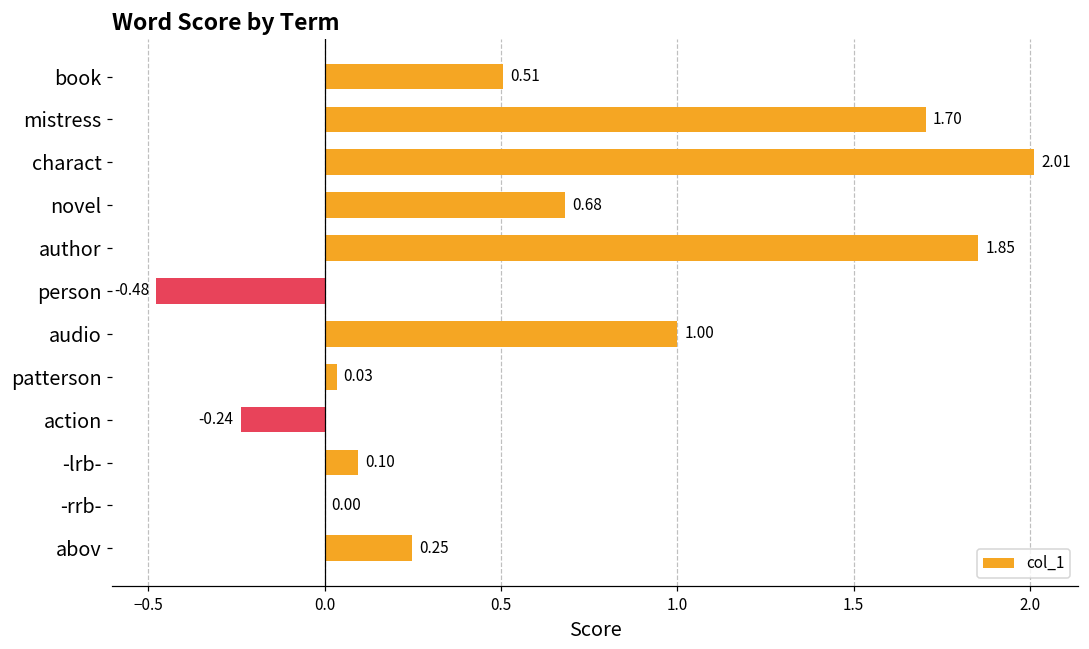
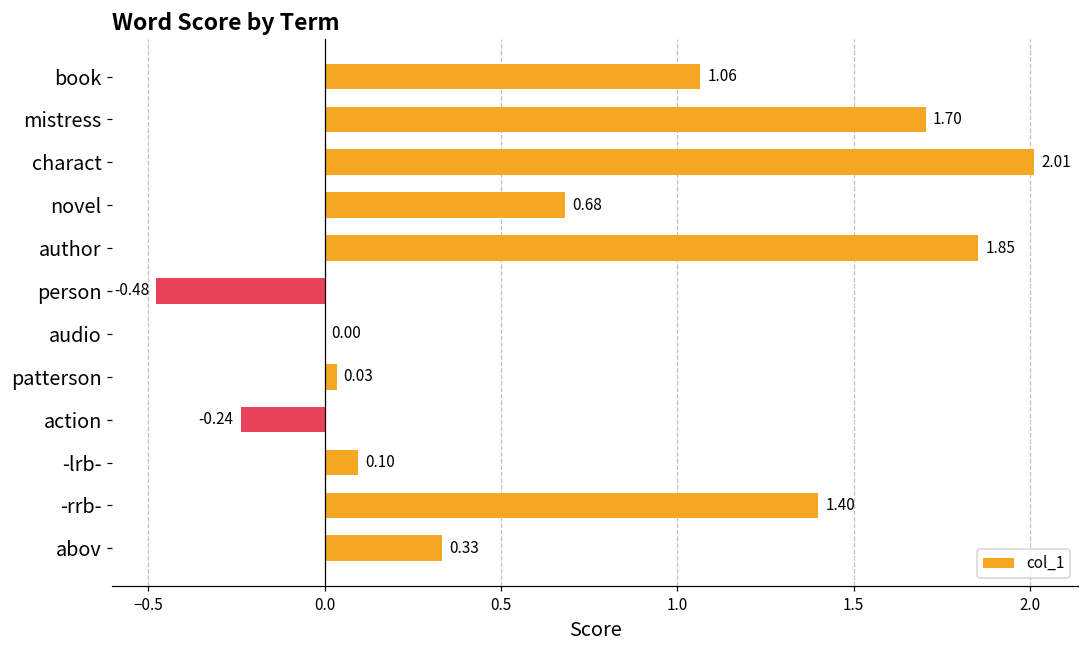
book: 0.51 -> 1.06
audio: 1.00 -> 0.00
-rrb-: 0.00 -> 1.40
abov: 0.25 -> 0.33
